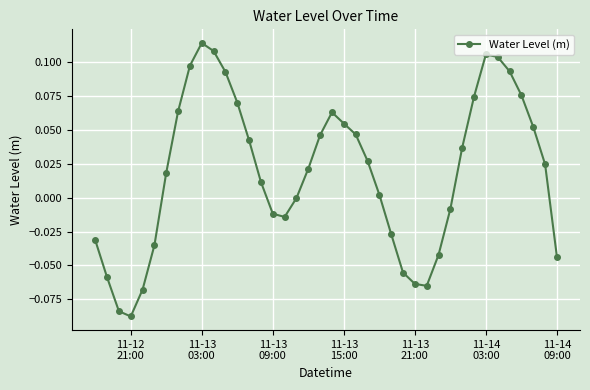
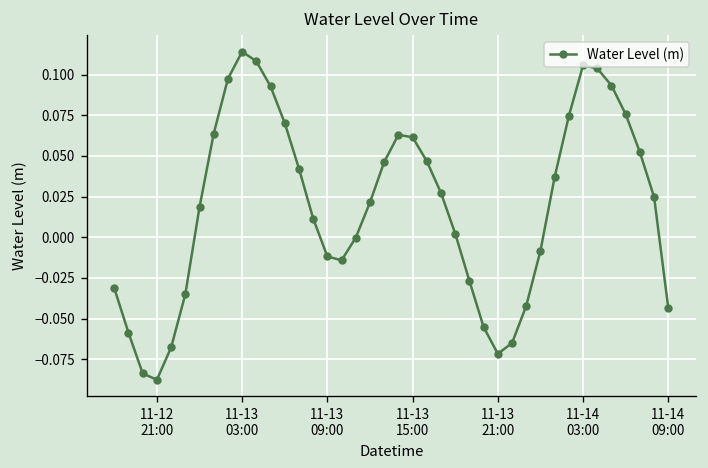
11-13 15:00: 0.055 -> 0.061
11-13 21:00: -0.064 -> -0.072
